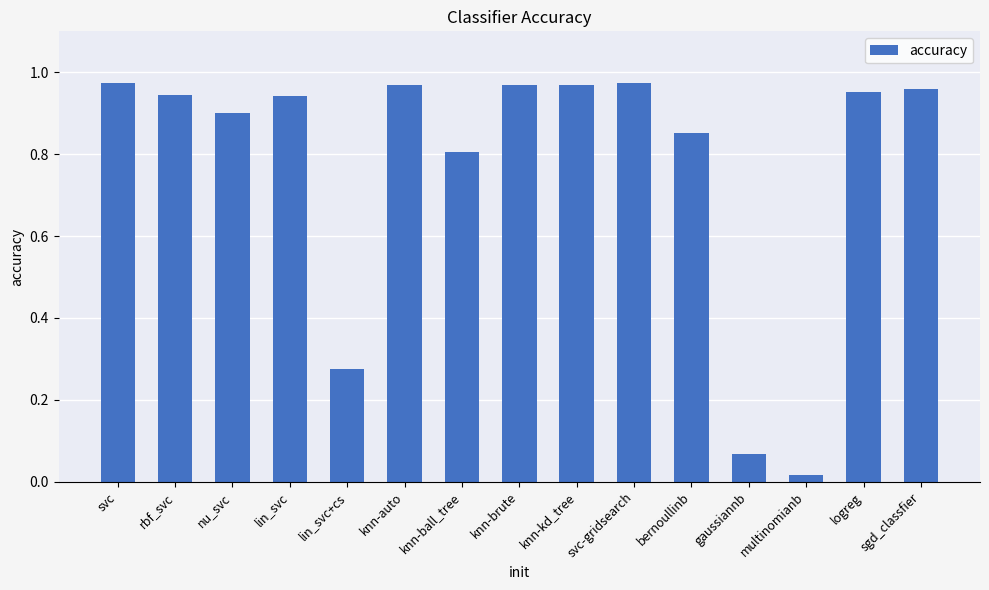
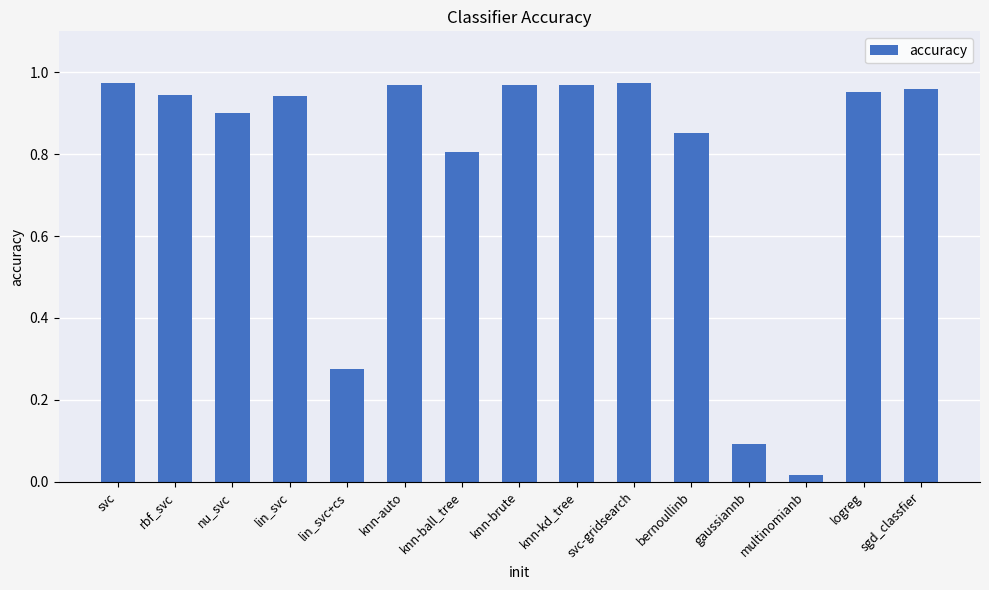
gaussiannb: 0.07 -> 0.09
